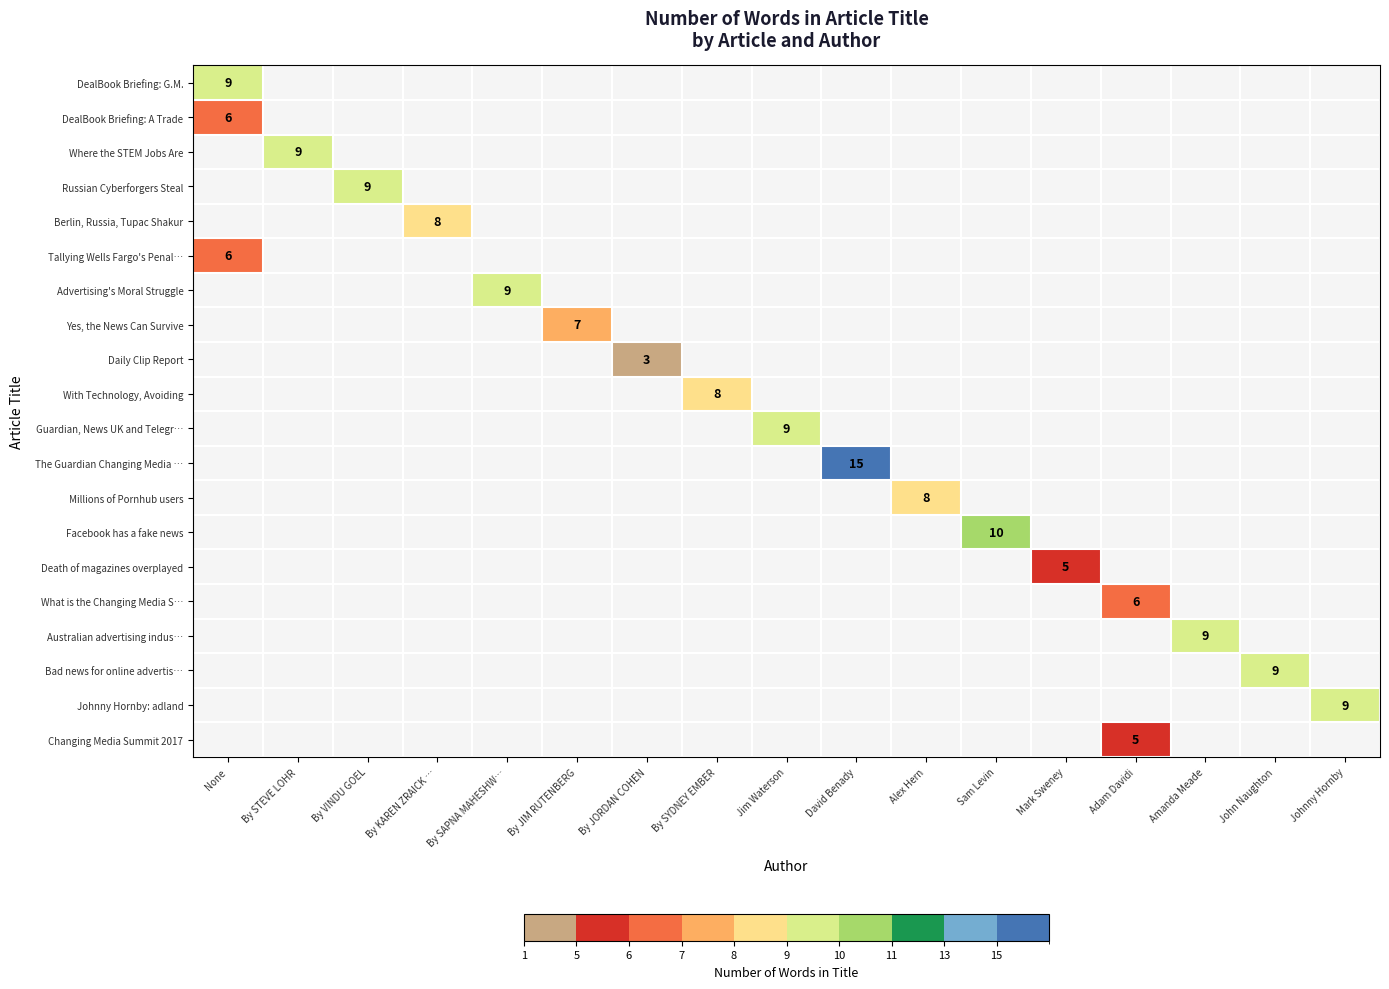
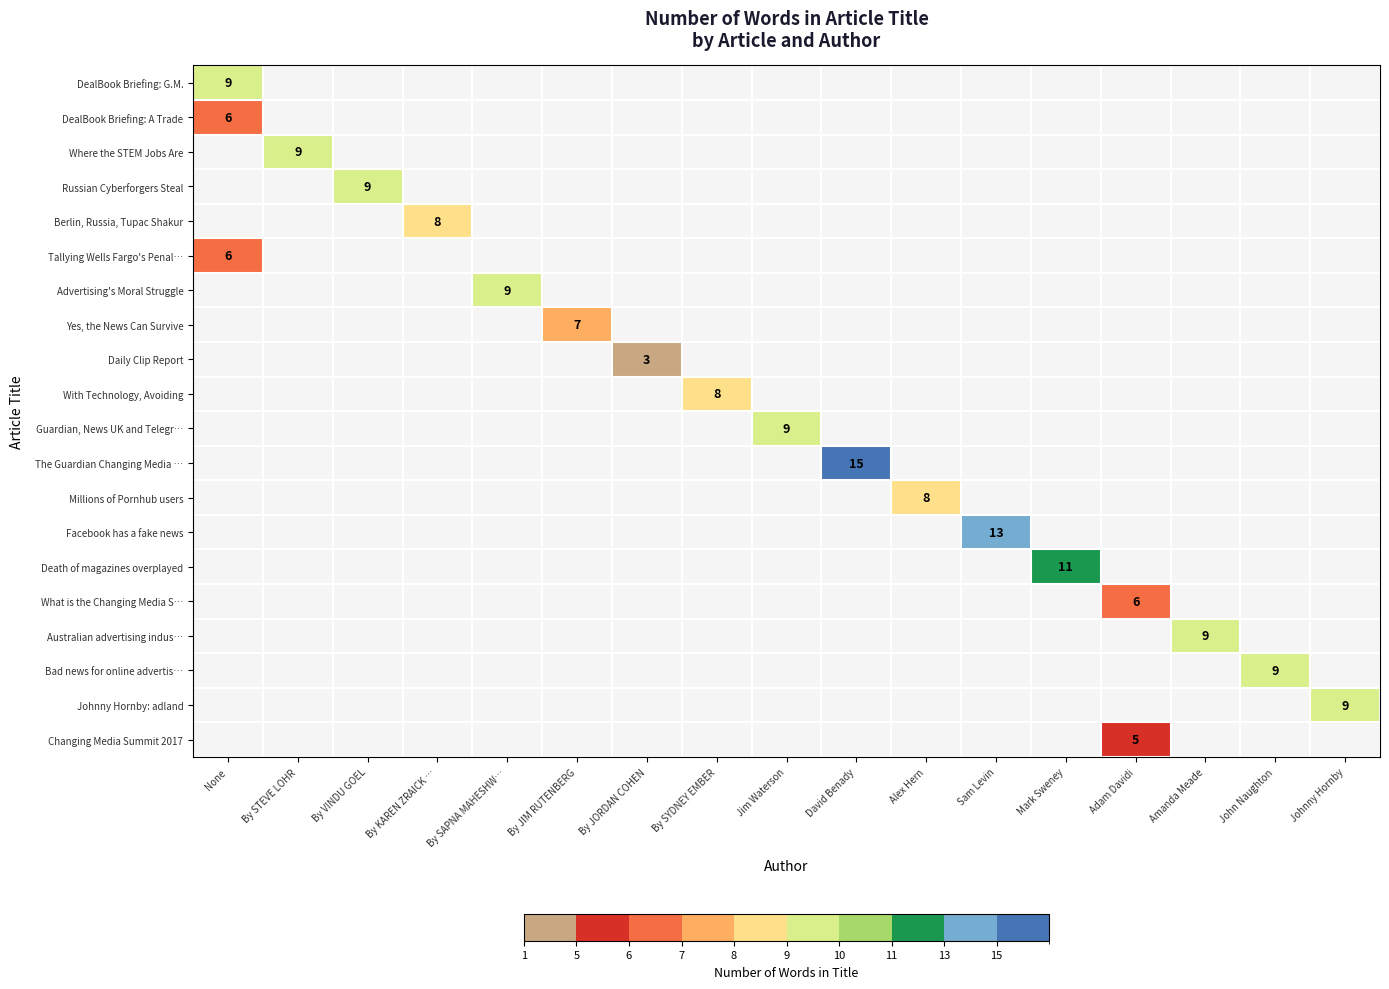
Facebook has a fake news, Sam Levin: 10 -> 13
Death of magazines overplayed, Mark Sweney: 5 -> 11
